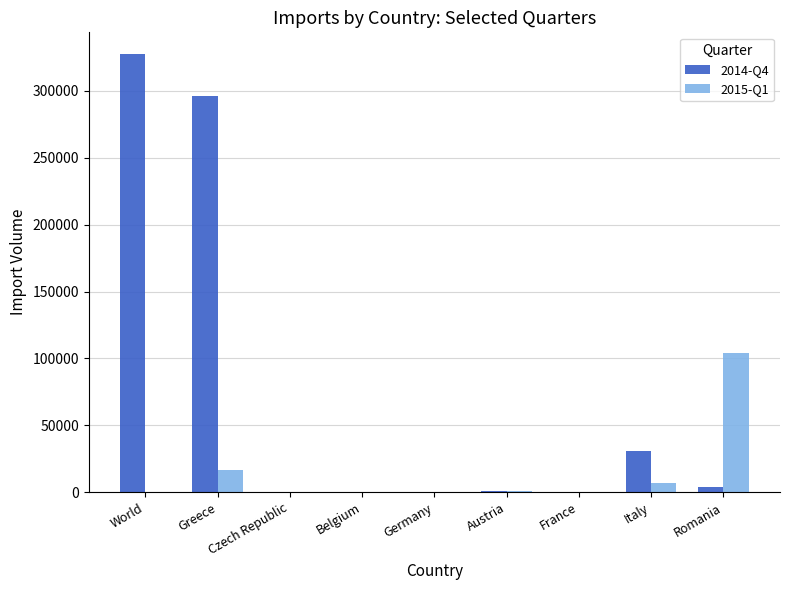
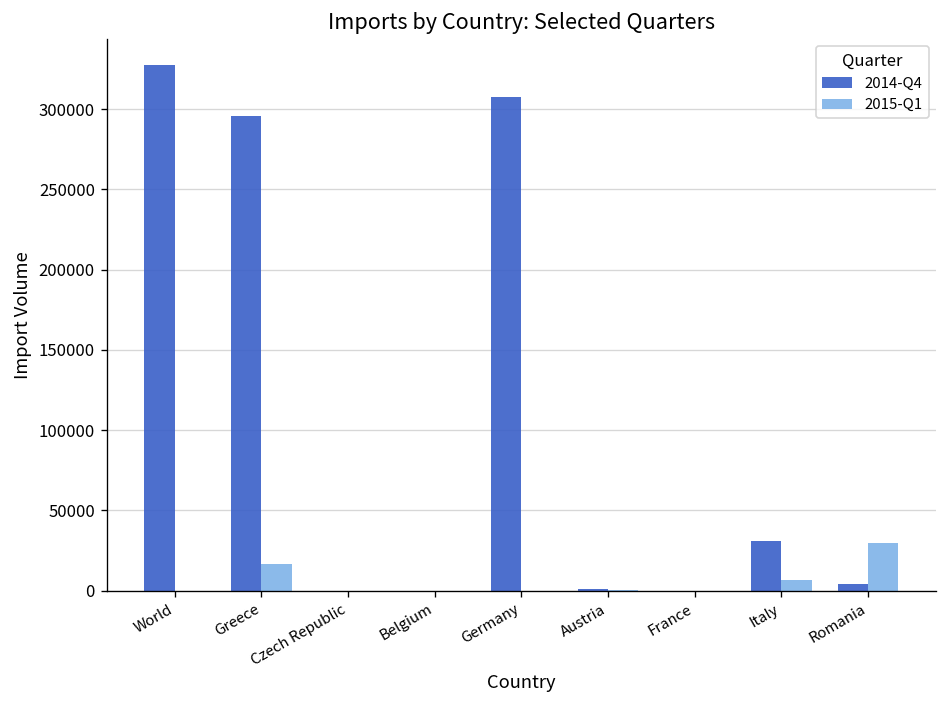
2014-Q4, Germany: 0 -> 308000
2015-Q1, Romania: 104000 -> 30000
